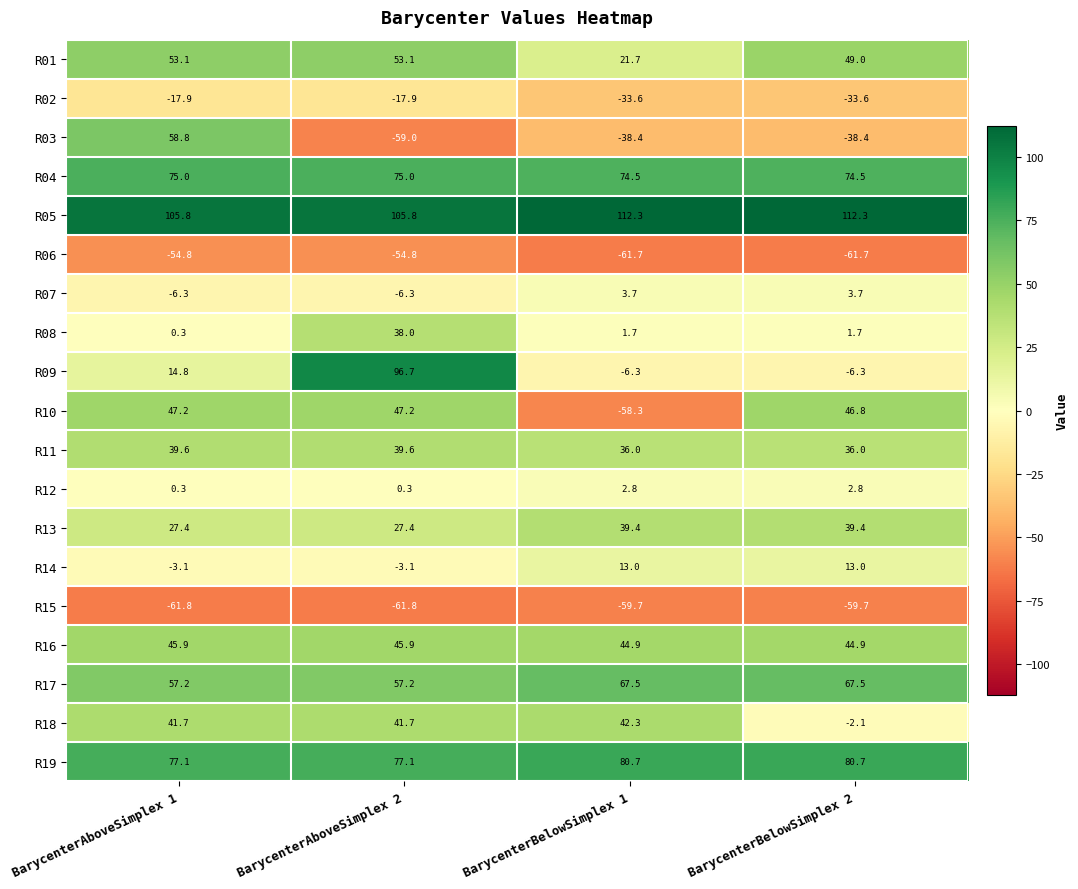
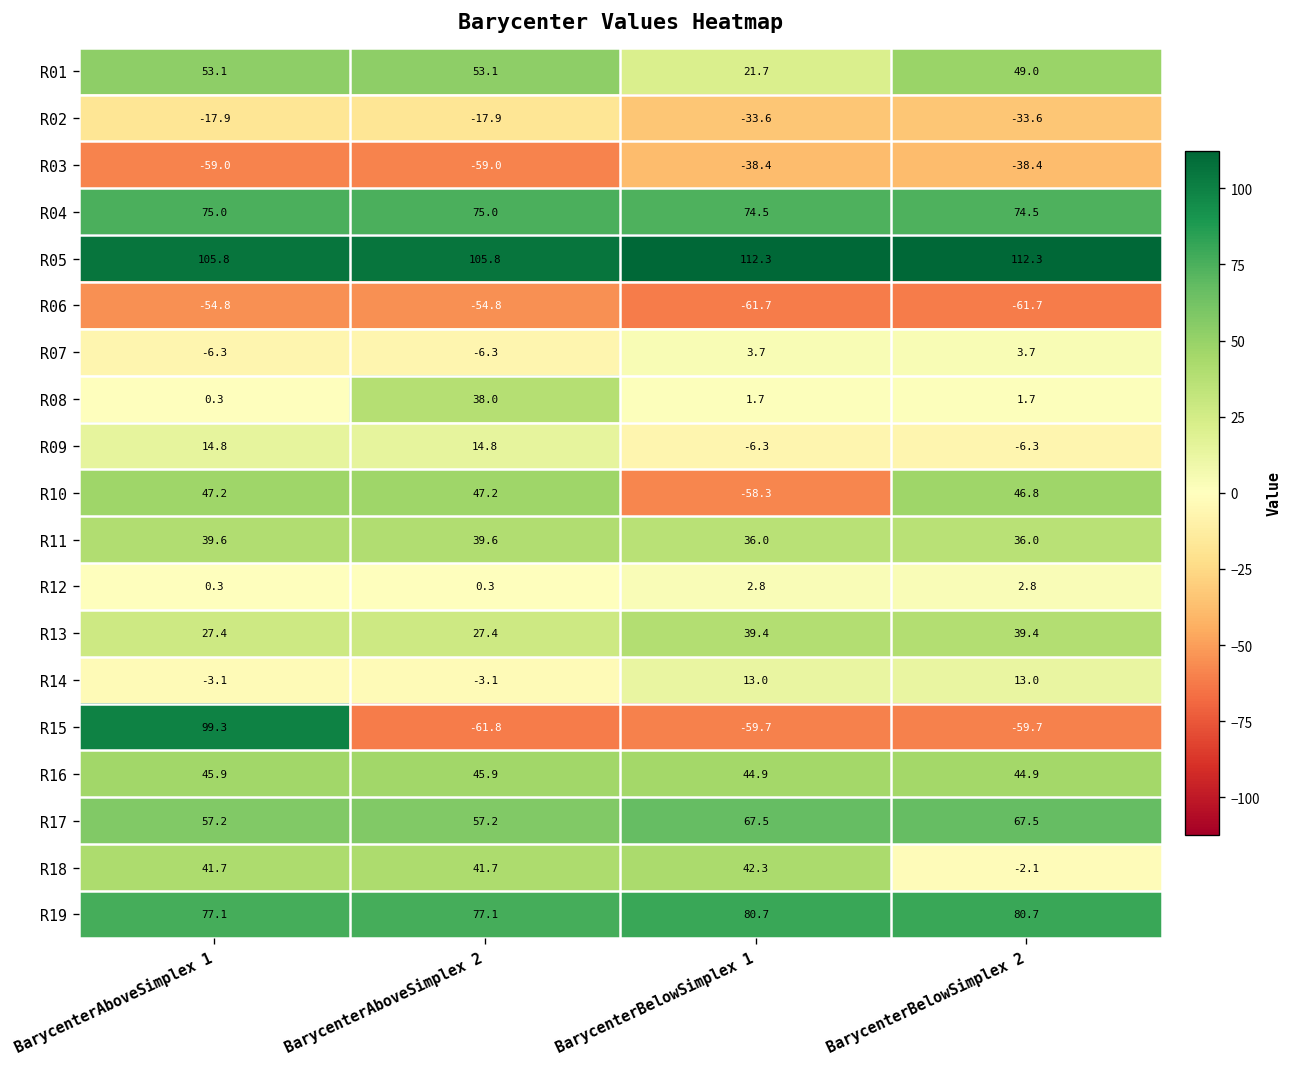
R03, BarycenterAboveSimplex 1: 58.8 -> -59.0
R09, BarycenterAboveSimplex 2: 96.7 -> 14.8
R15, BarycenterAboveSimplex 1: -61.8 -> 99.3
